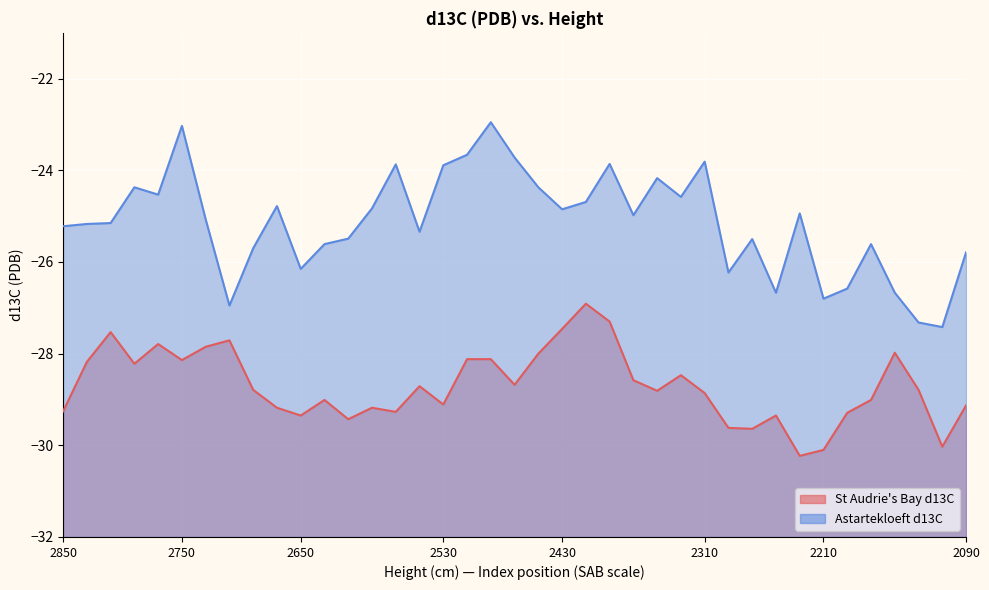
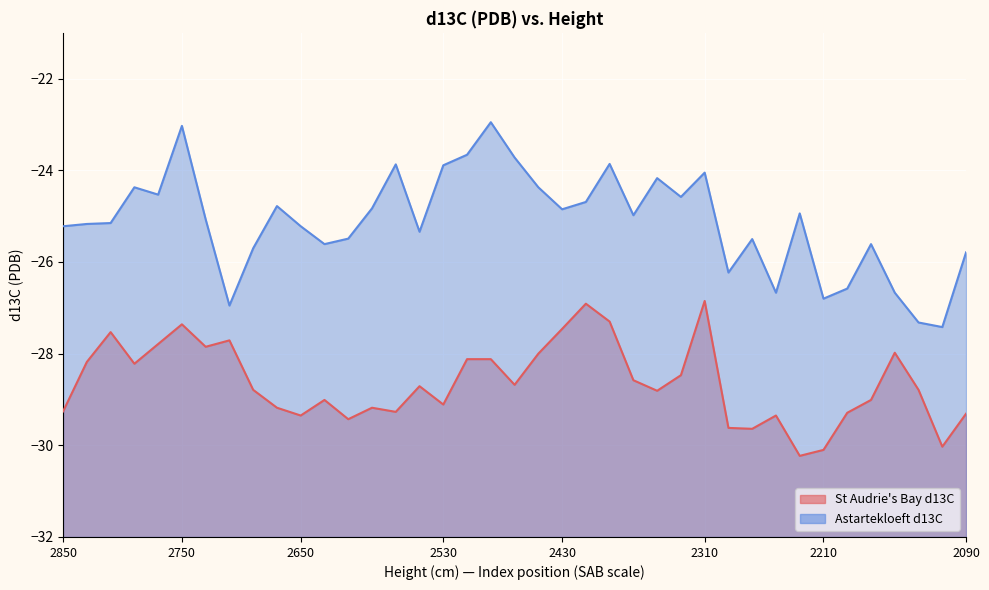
St Audrie's Bay d13C, 2750: -28.1 -> -27.4
Astartekloeft d13C, 2650: -26.2 -> -25.2
St Audrie's Bay d13C, 2310: -28.9 -> -26.9
Astartekloeft d13C, 2310: -23.8 -> -24.1
St Audrie's Bay d13C, 2090: -29.1 -> -29.3
